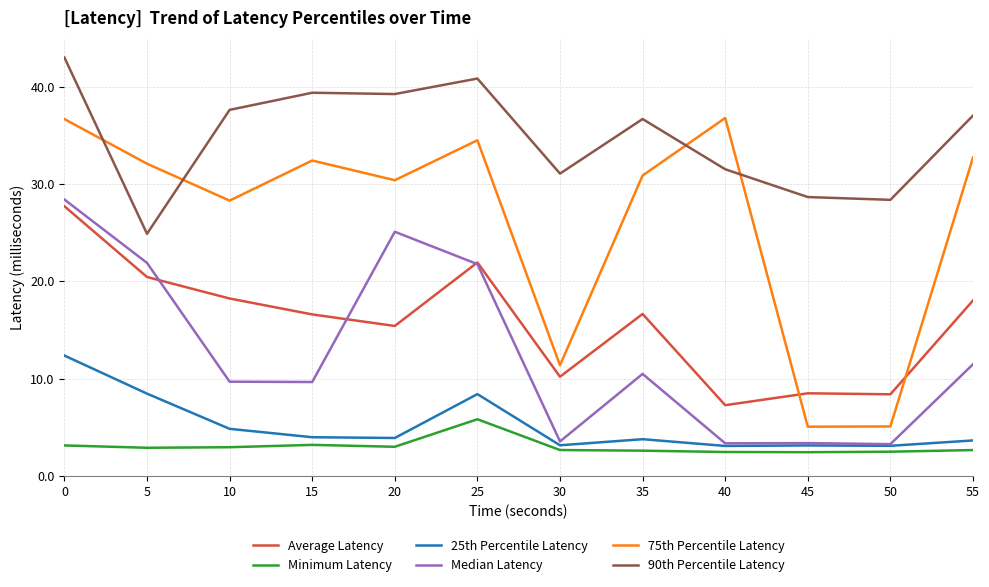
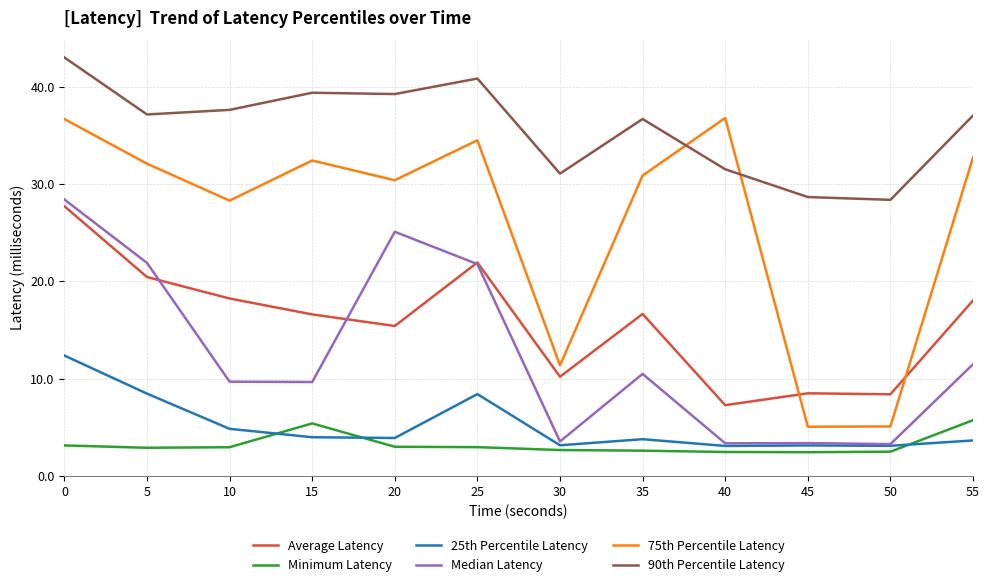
90th Percentile Latency, 5: 25 -> 37
Minimum Latency, 15: 3 -> 5
Minimum Latency, 25: 6 -> 3
Minimum Latency, 55: 3 -> 6
